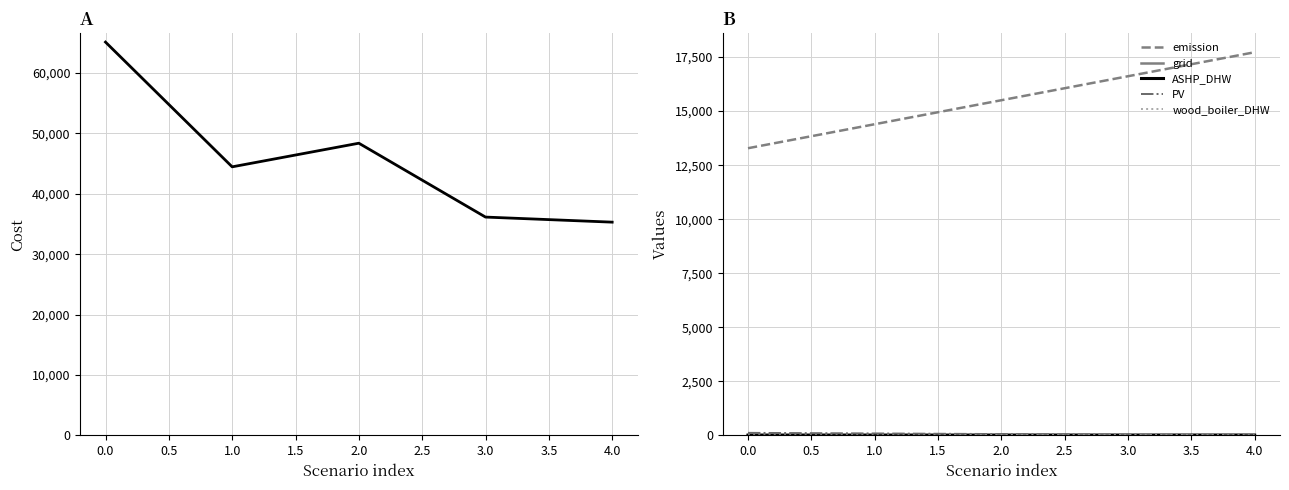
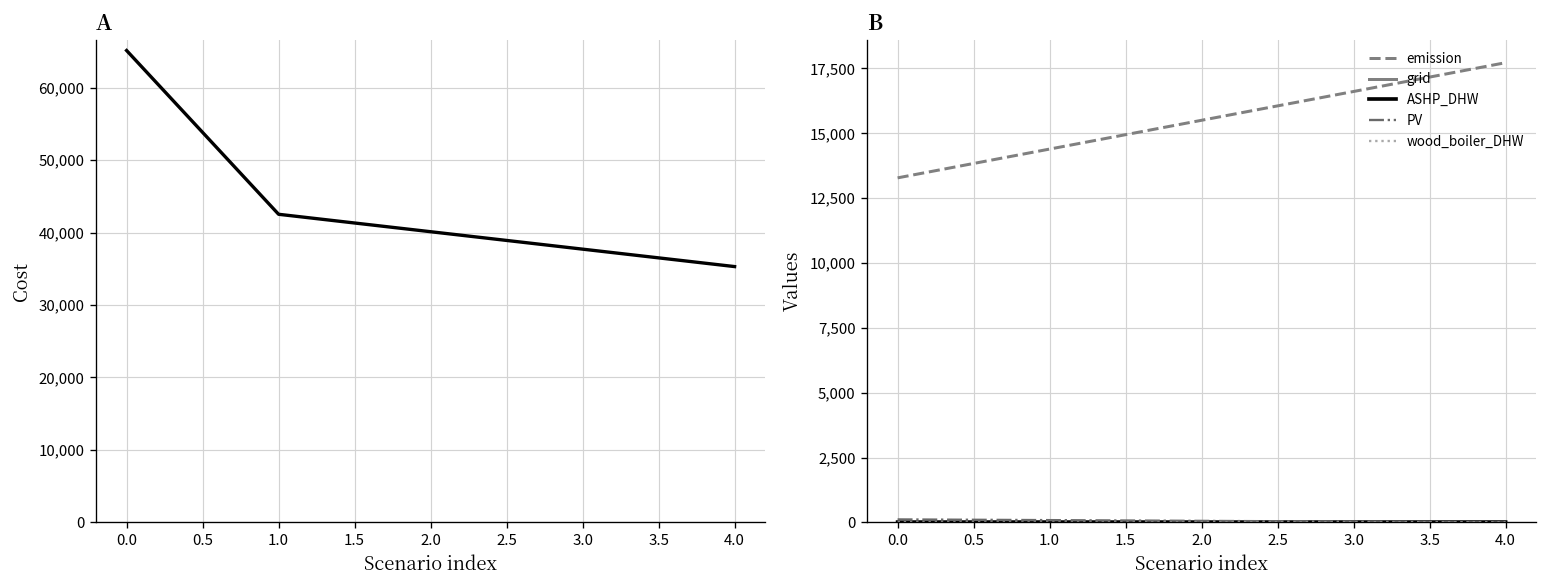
A, 1.0: 44,000 -> 43,000
A, 2.0: 48,000 -> 40,000
A, 3.0: 36,000 -> 38,000
